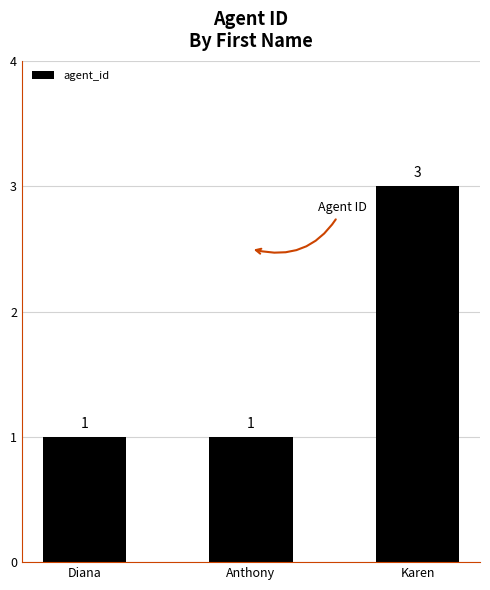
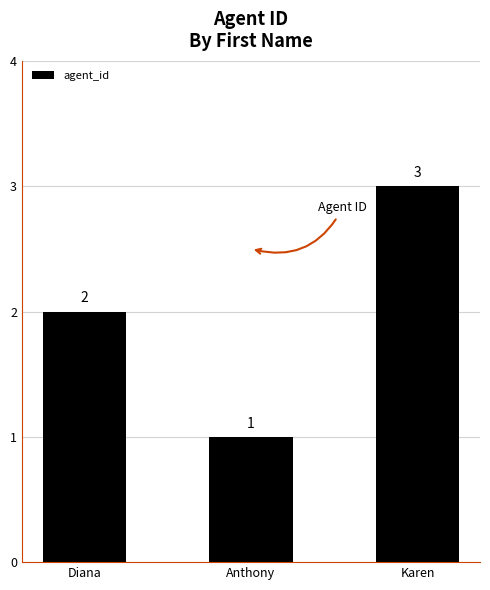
Diana: 1 -> 2
